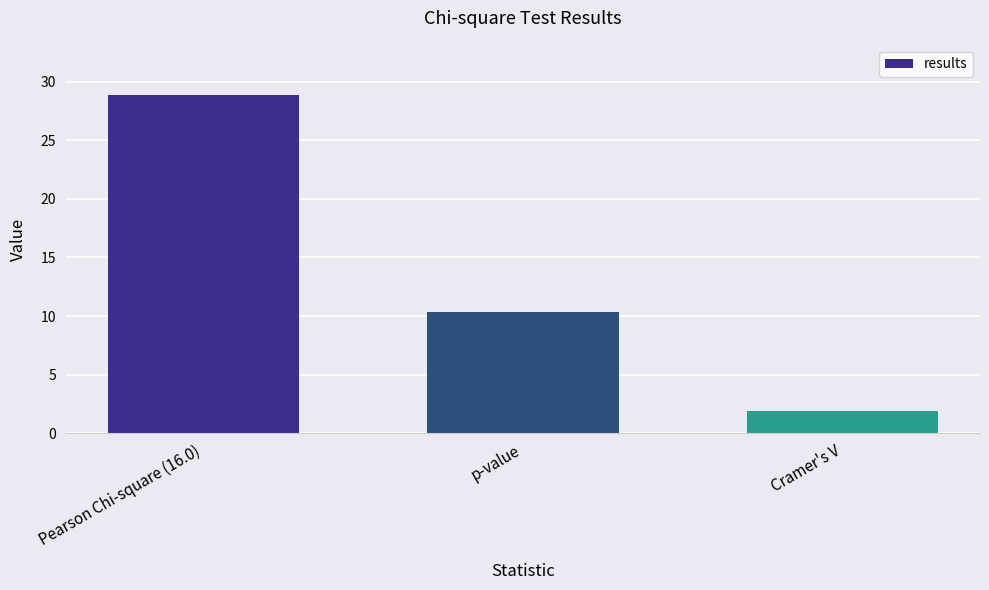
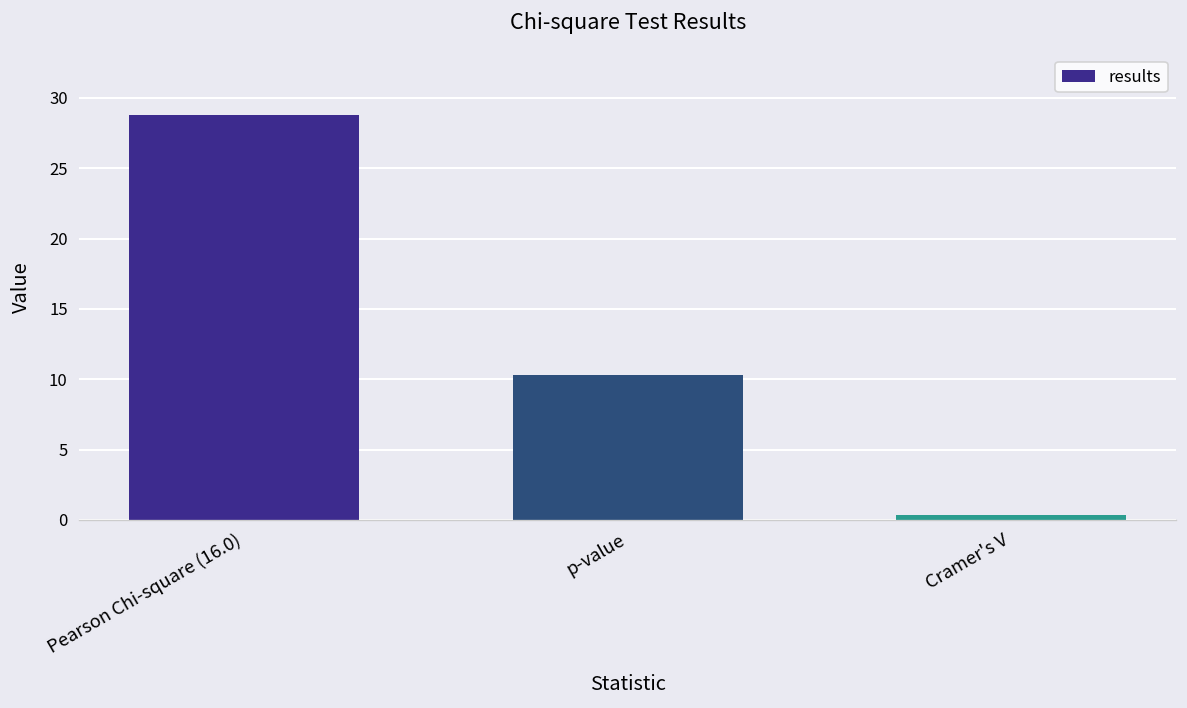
Cramer's V: 1.9 -> 0.4
